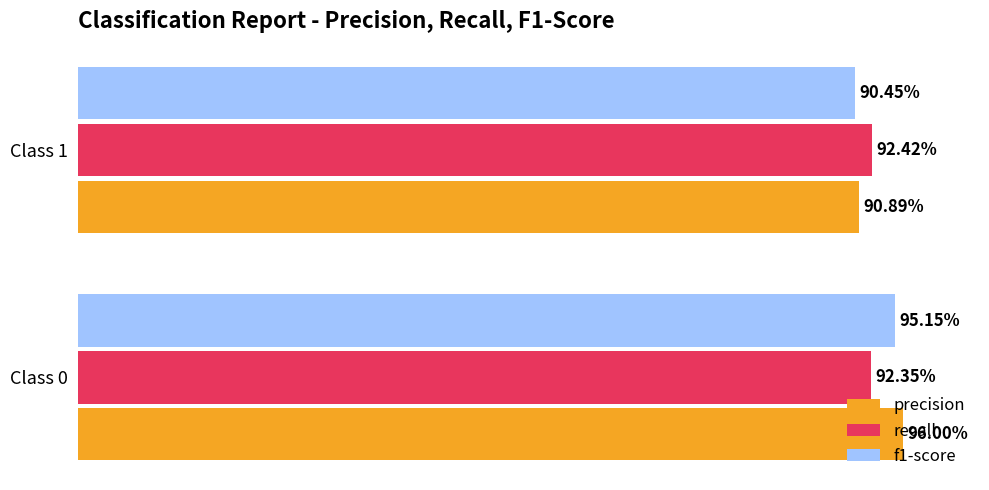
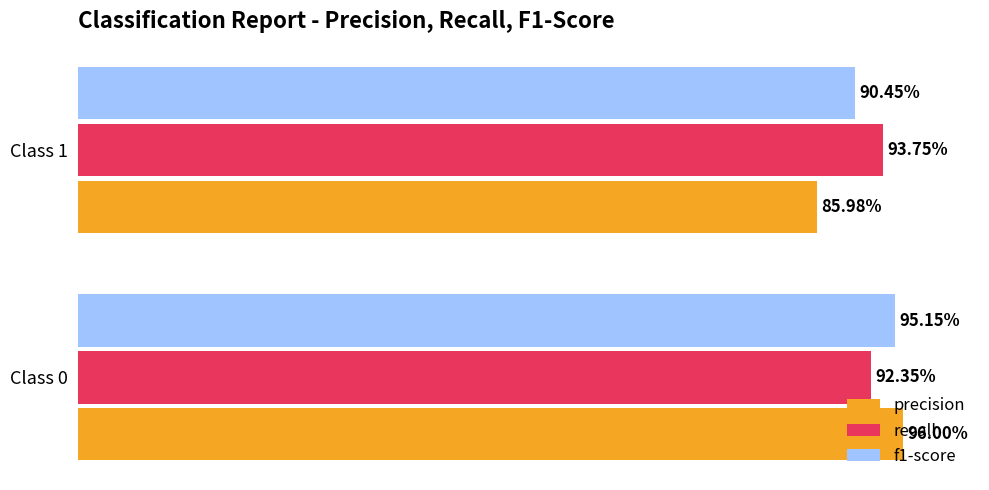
recall, Class 1: 92.42% -> 93.75%
precision, Class 1: 90.89% -> 85.98%
